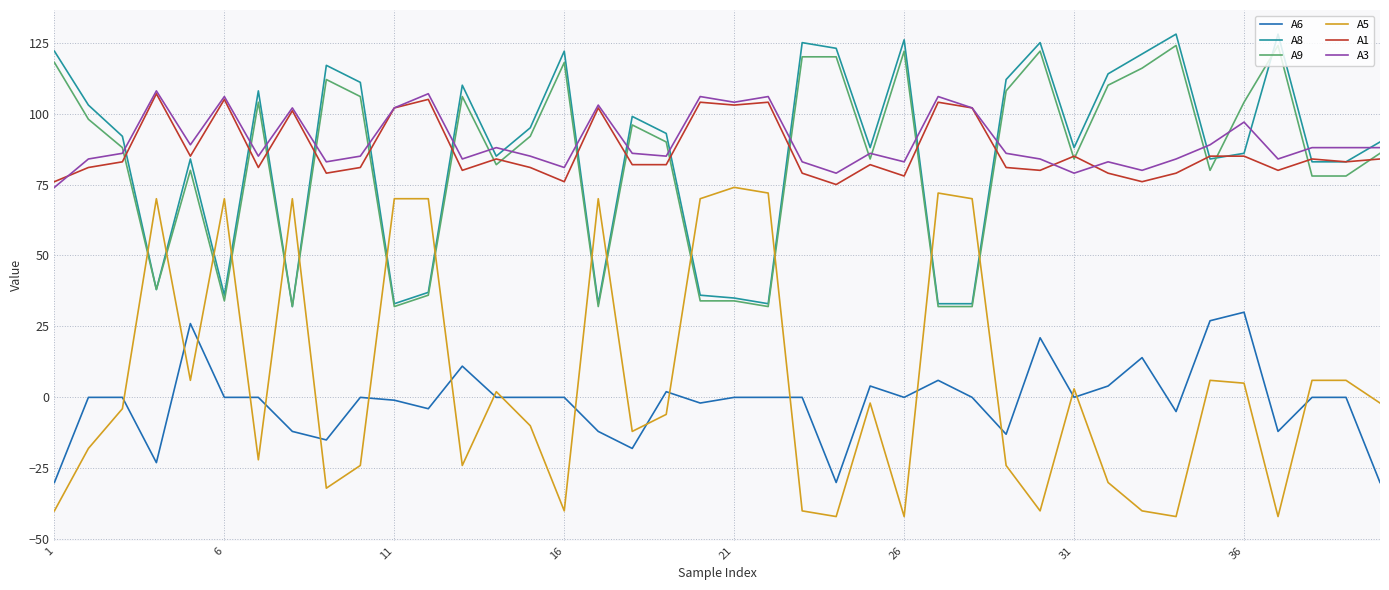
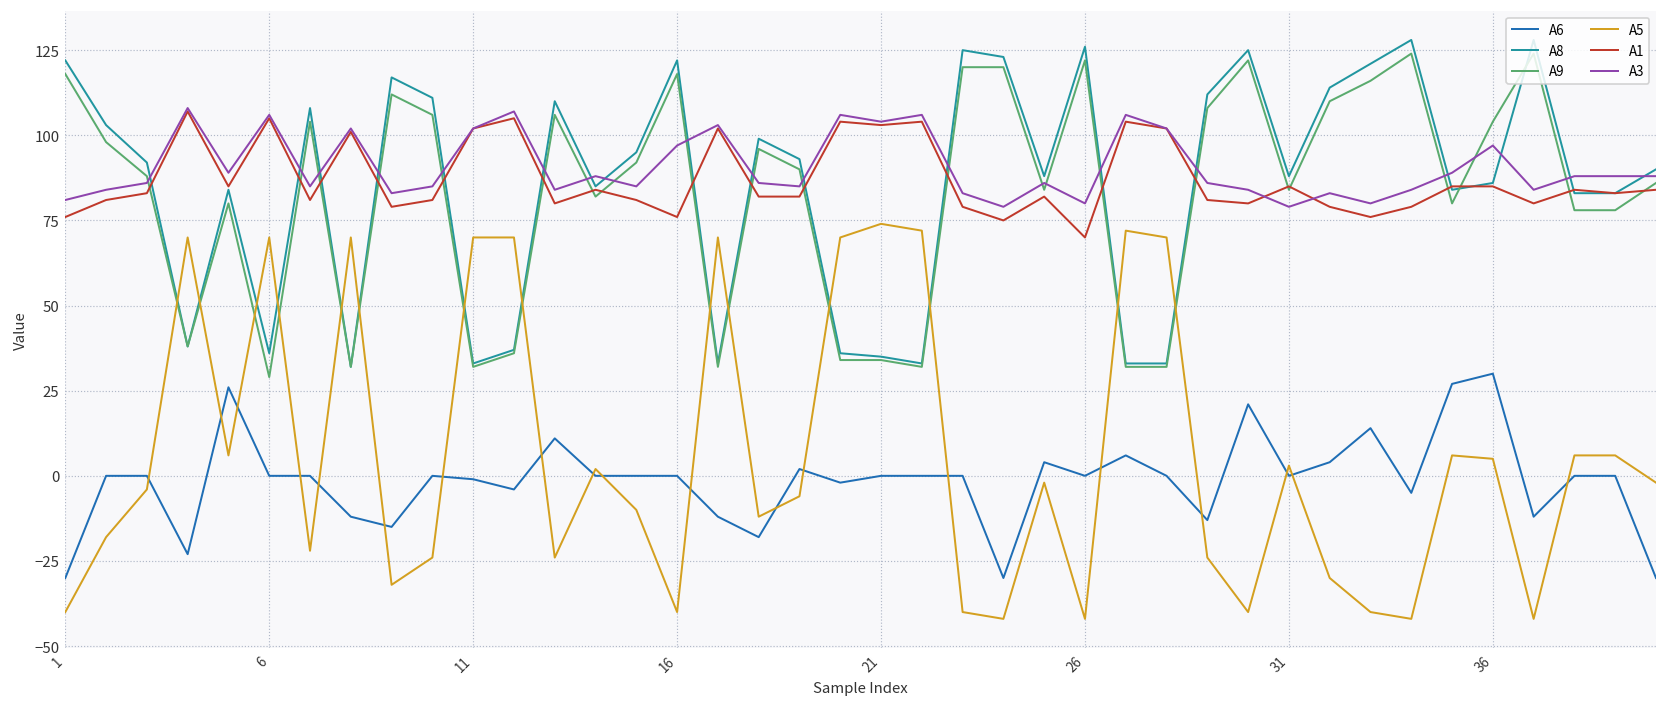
A3, 1: 74 -> 81
A9, 6: 34 -> 29
A3, 16: 81 -> 97
A1, 26: 78 -> 70
A3, 26: 83 -> 80
